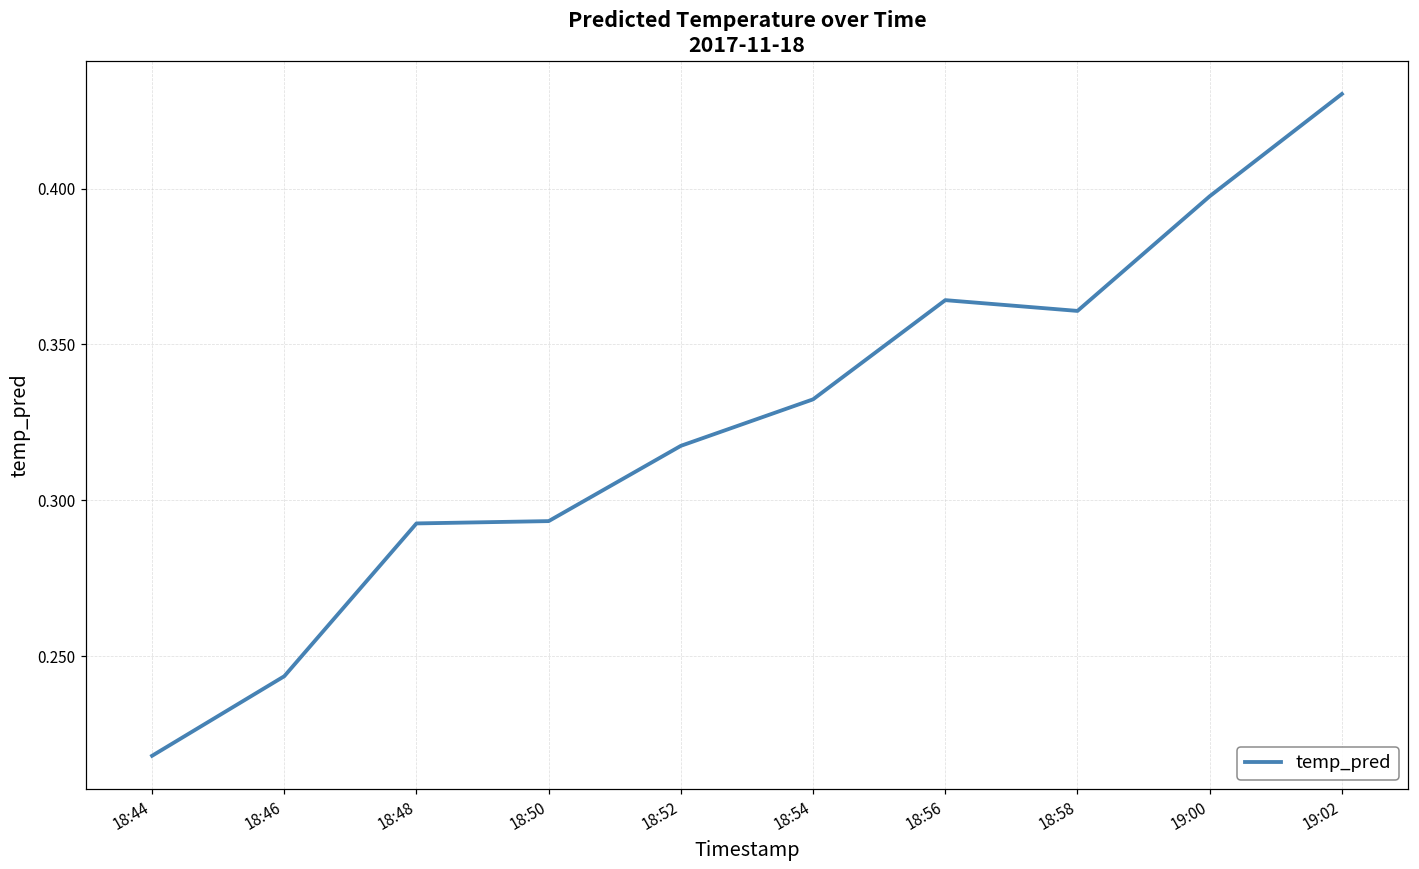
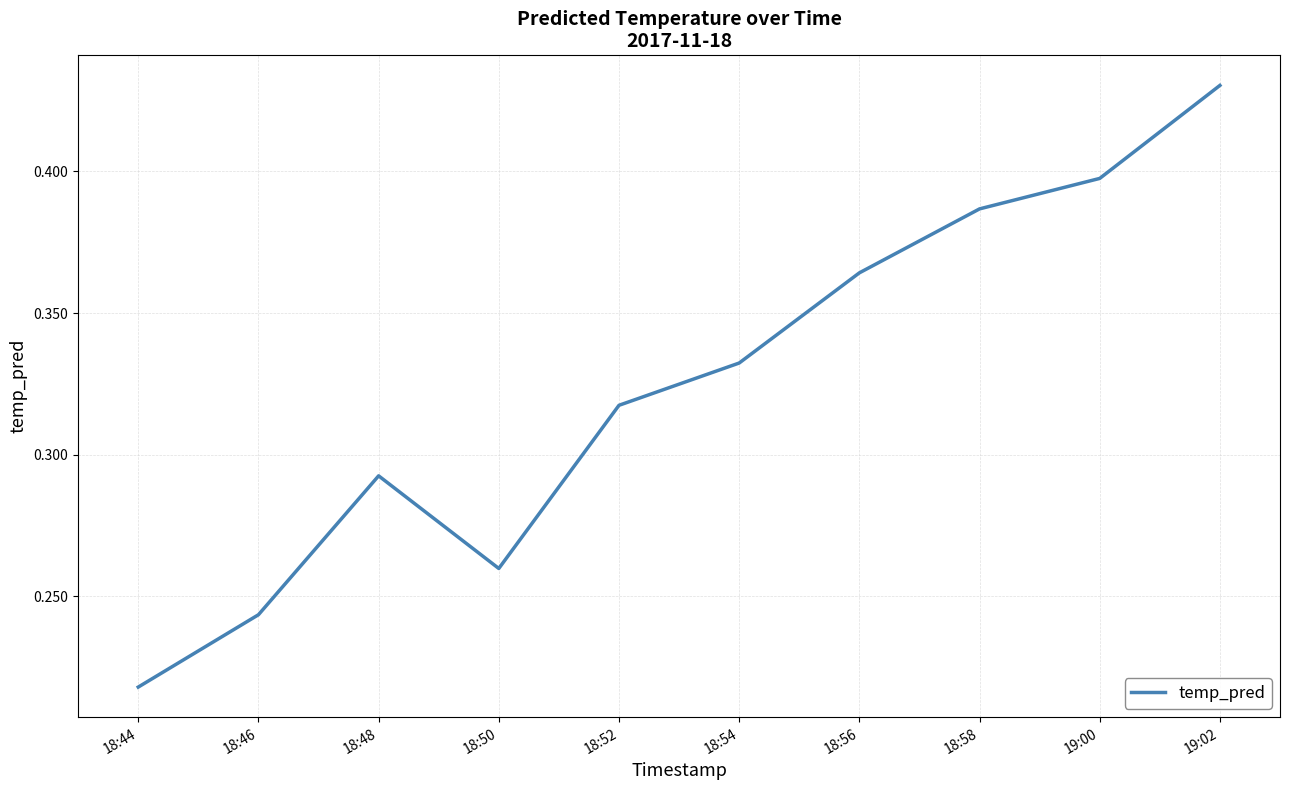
18:50: 0.293 -> 0.260
18:58: 0.361 -> 0.387
